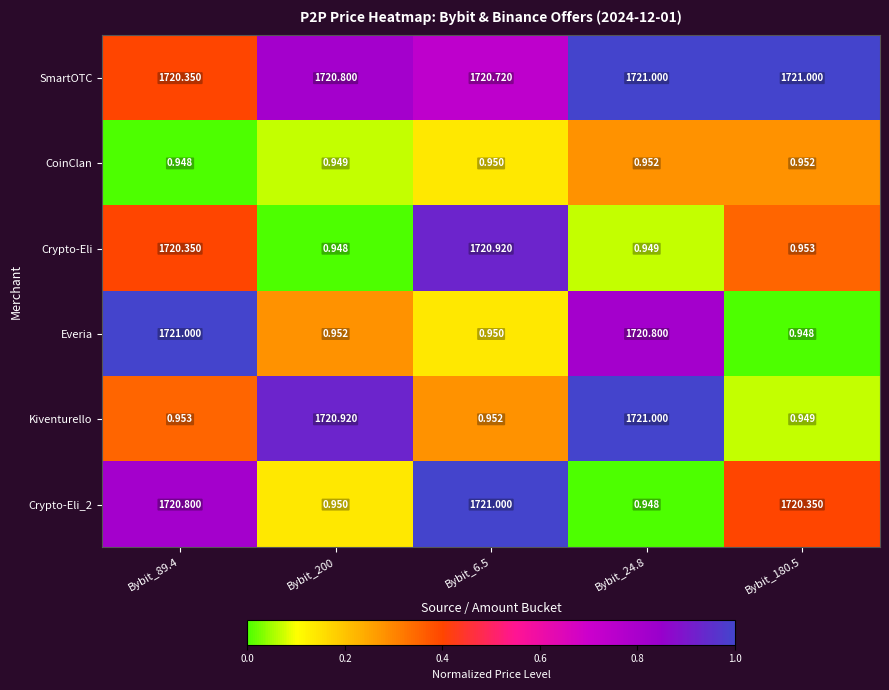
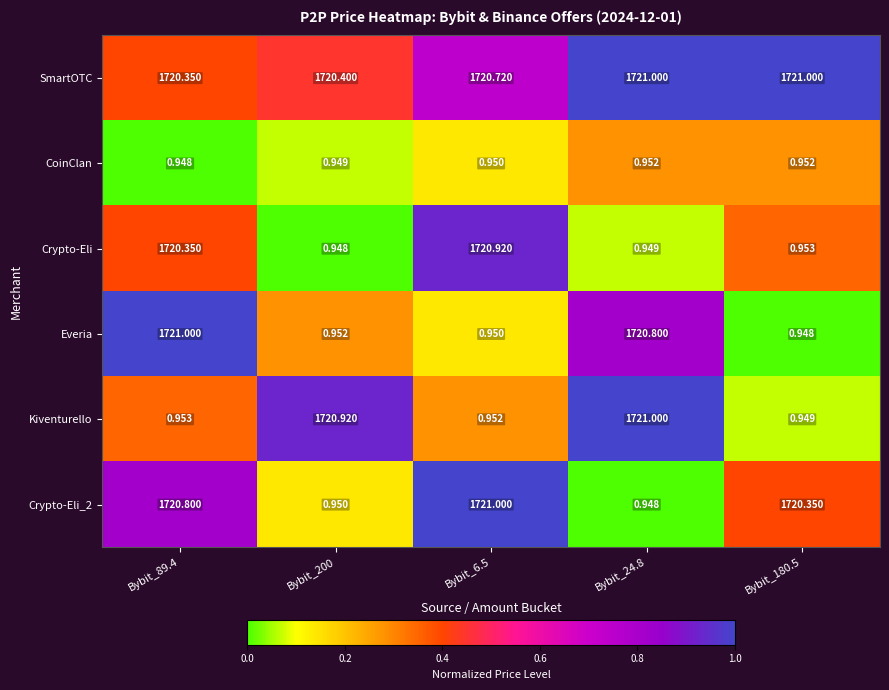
SmartOTC, Bybit_200: 1720.800 -> 1720.400
